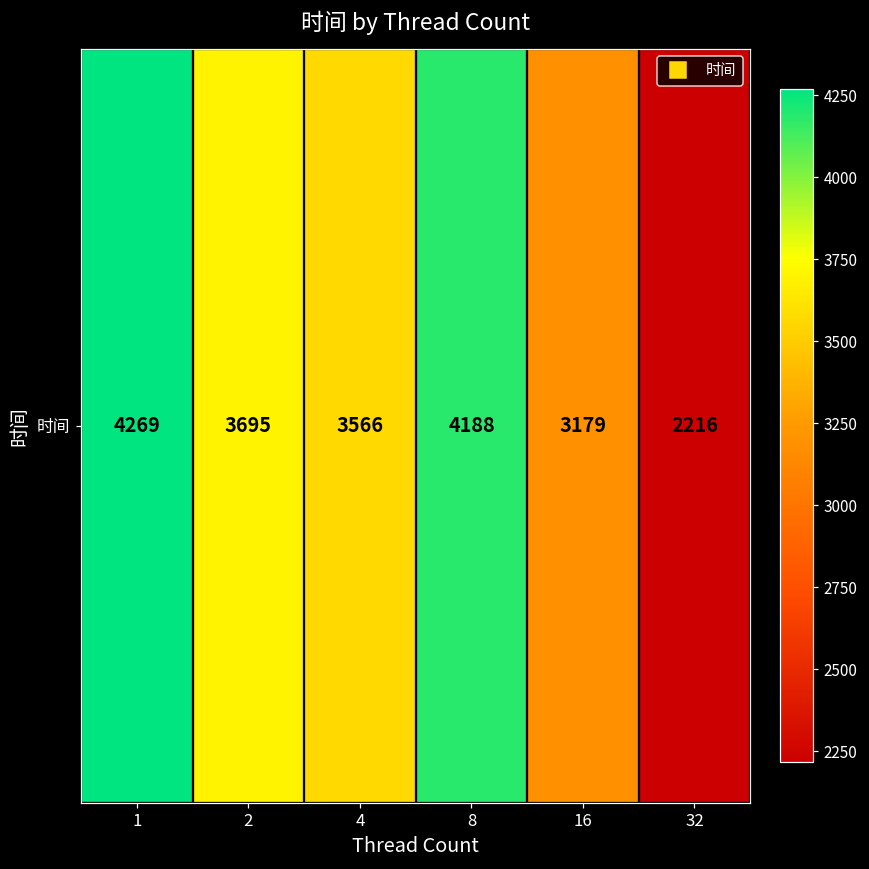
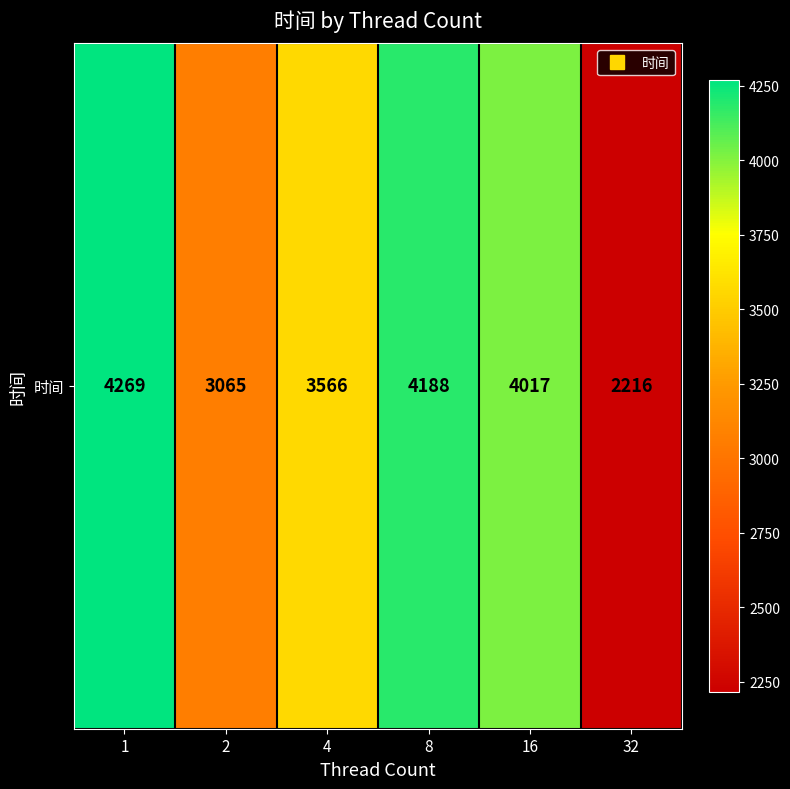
时间, 2: 3695 -> 3065
时间, 16: 3179 -> 4017
